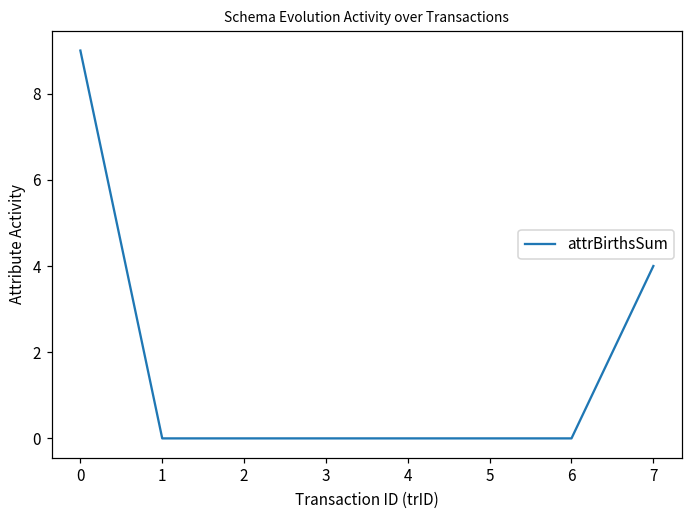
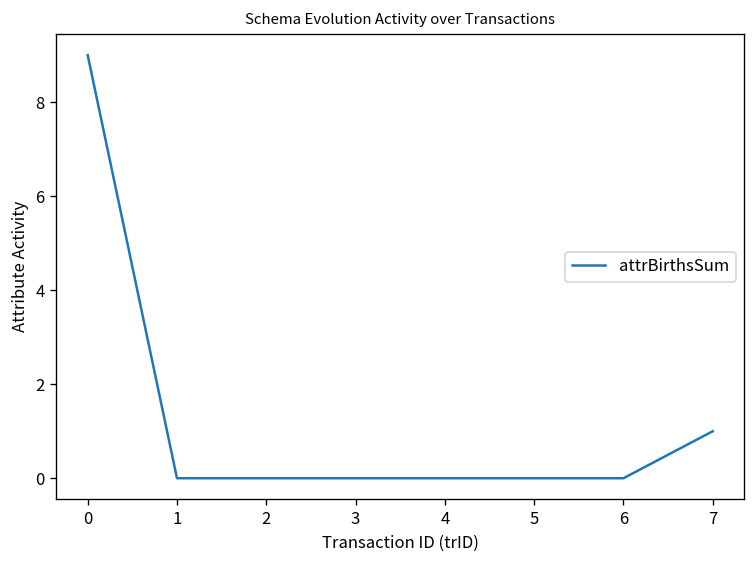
7: 4 -> 1
